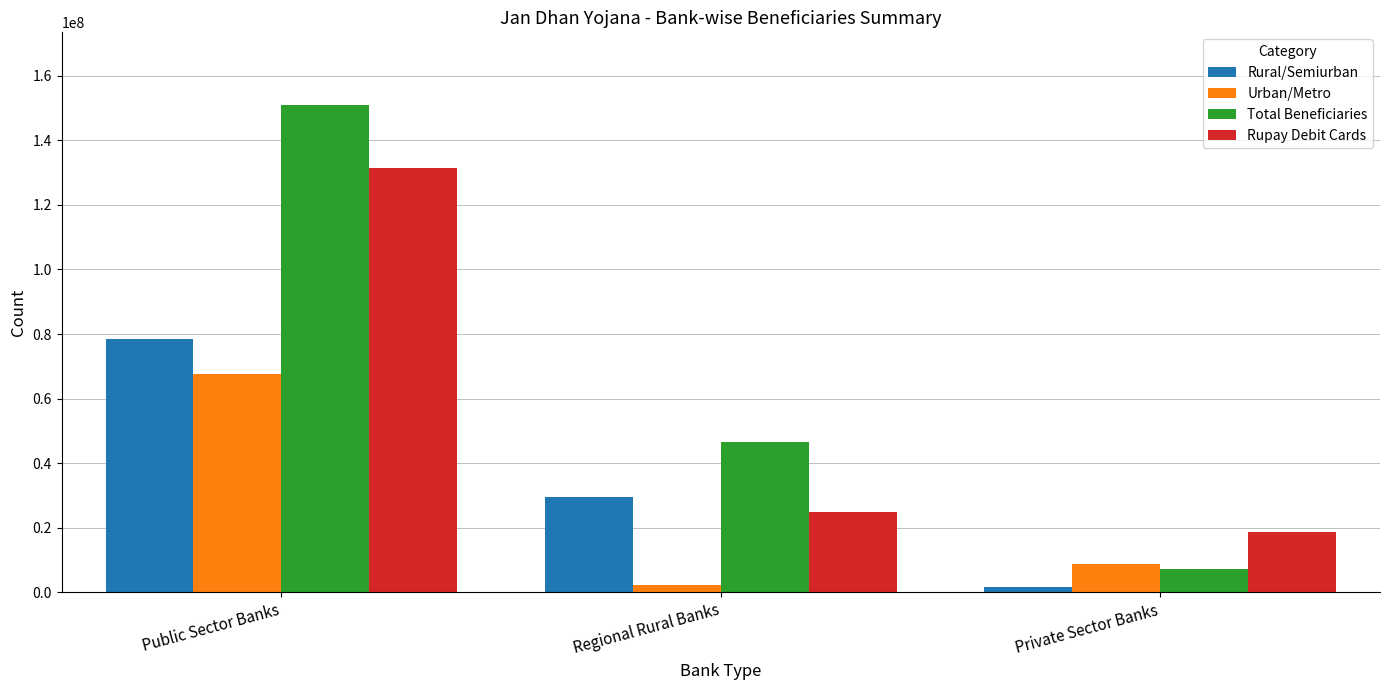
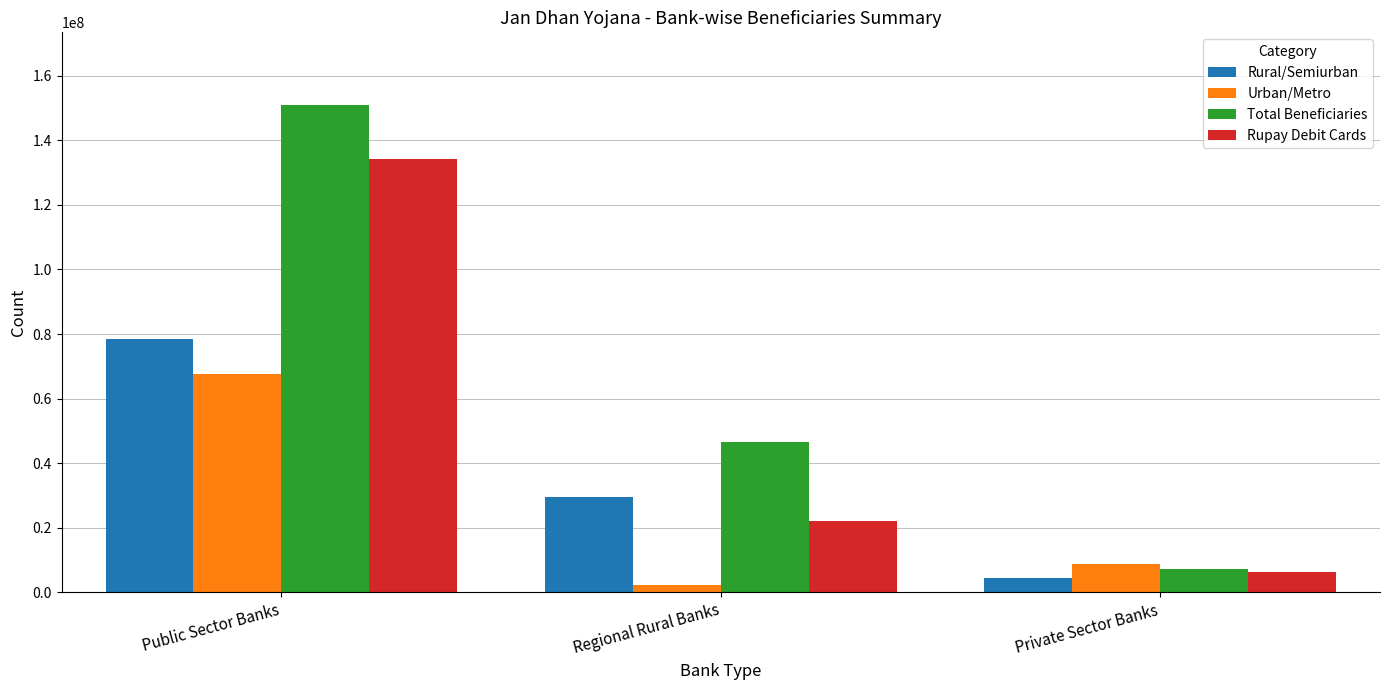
Rupay Debit Cards, Public Sector Banks: 131000000 -> 134000000
Rupay Debit Cards, Regional Rural Banks: 25000000 -> 22000000
Rural/Semiurban, Private Sector Banks: 2000000 -> 4000000
Rupay Debit Cards, Private Sector Banks: 19000000 -> 6000000
